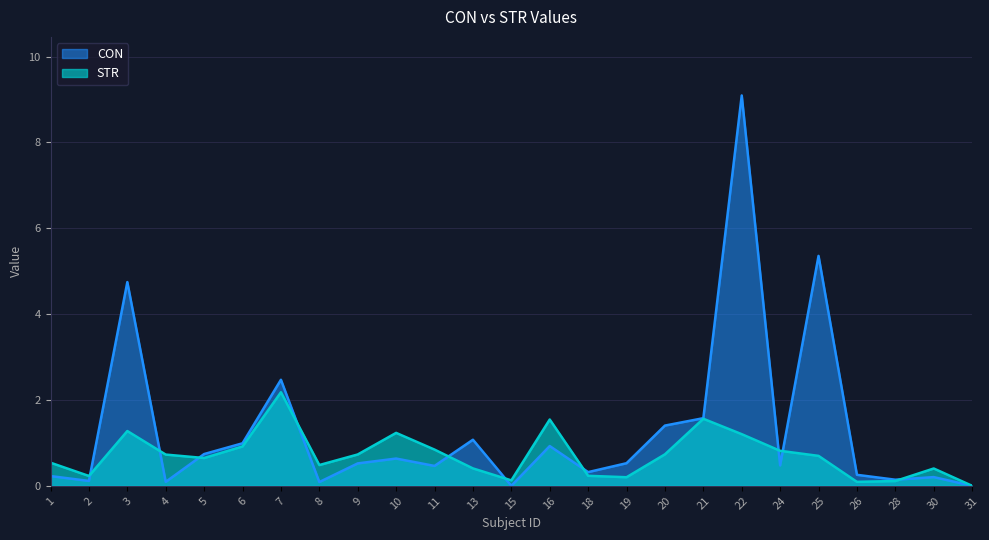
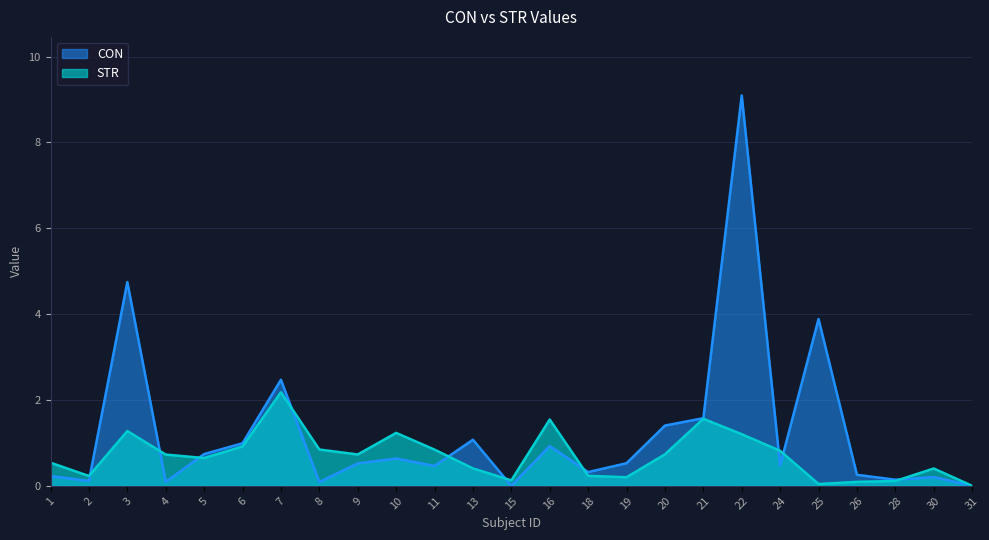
STR, 8: 0.5 -> 0.8
CON, 25: 5.4 -> 3.9
STR, 25: 0.7 -> 0.0
